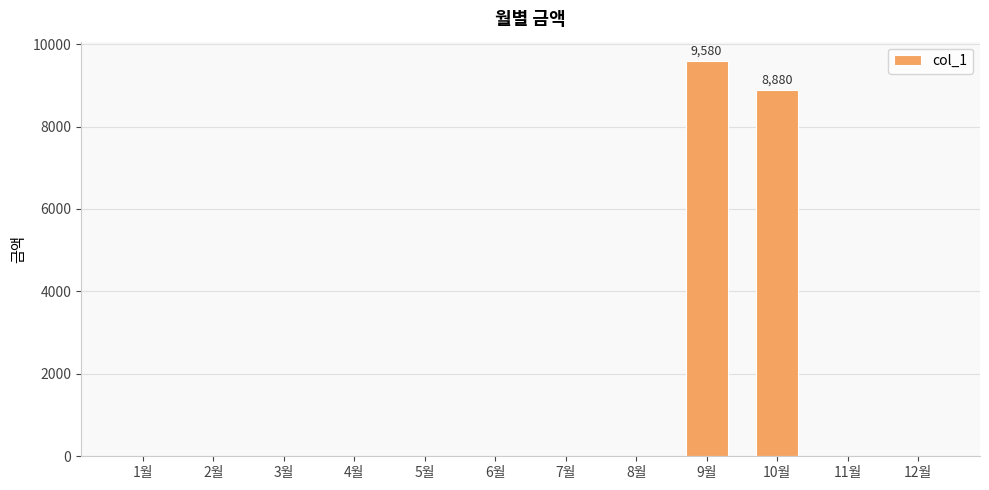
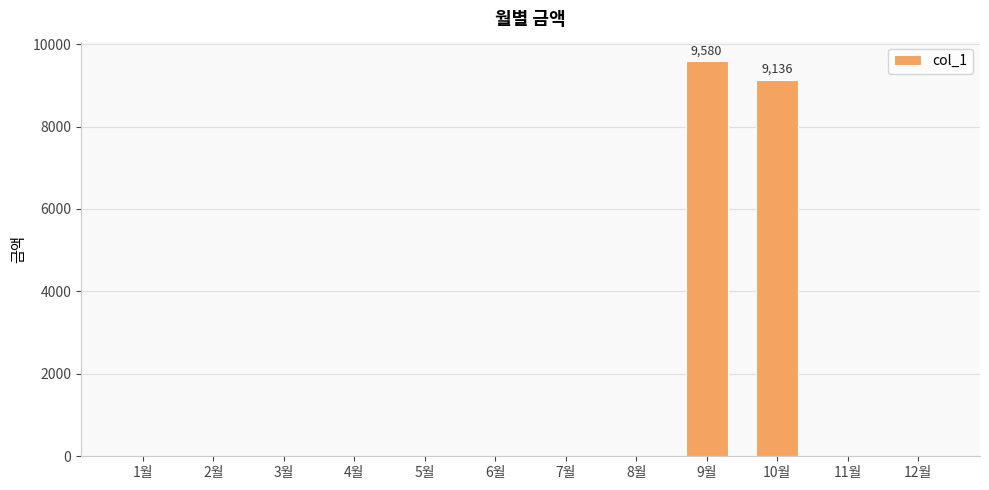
10월: 8,880 -> 9,136
